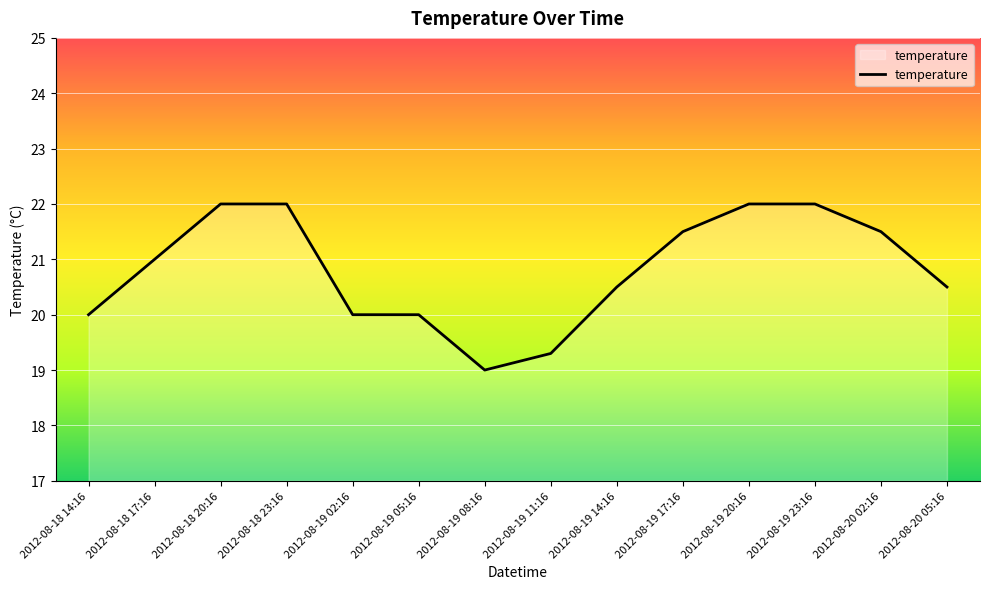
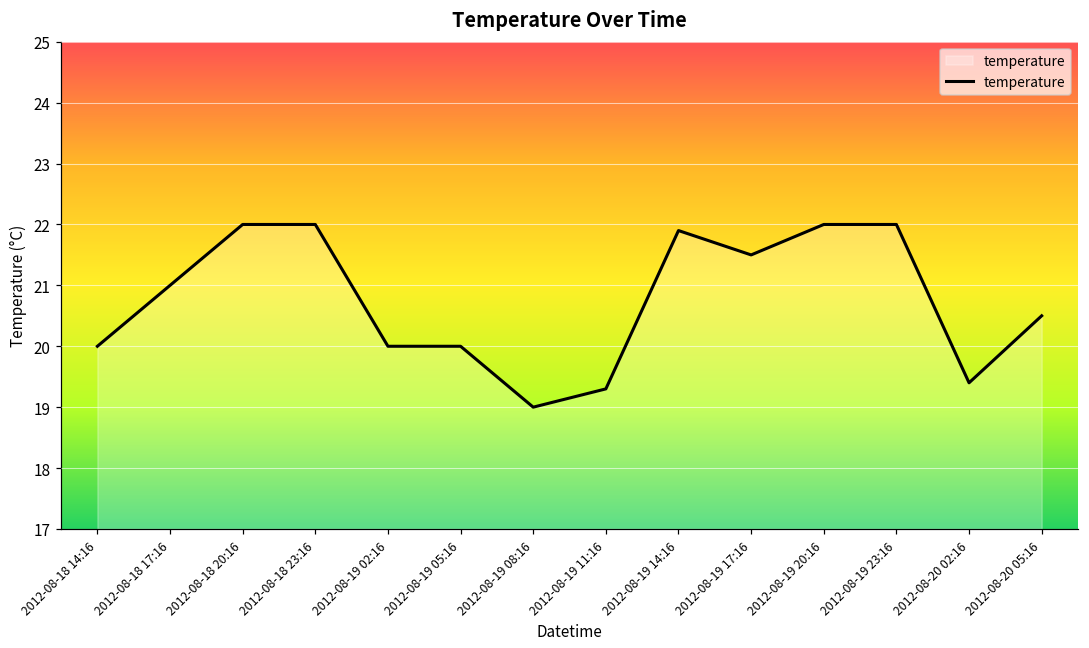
2012-08-19 14:16: 20.5 -> 21.9
2012-08-20 02:16: 21.5 -> 19.4
